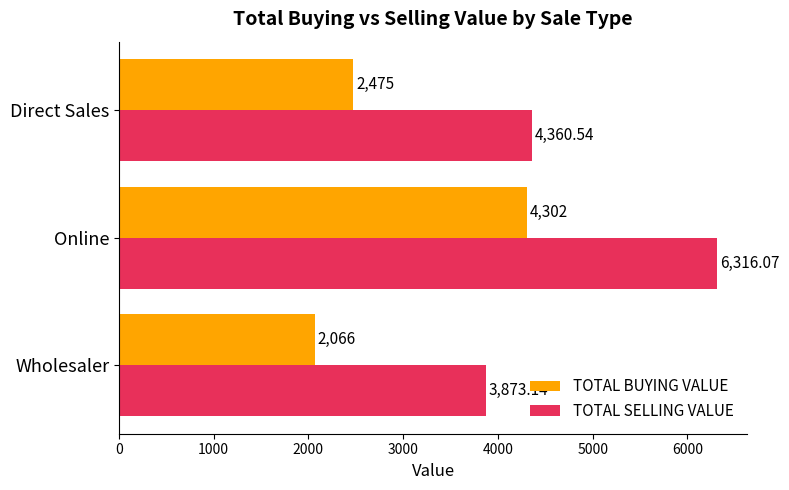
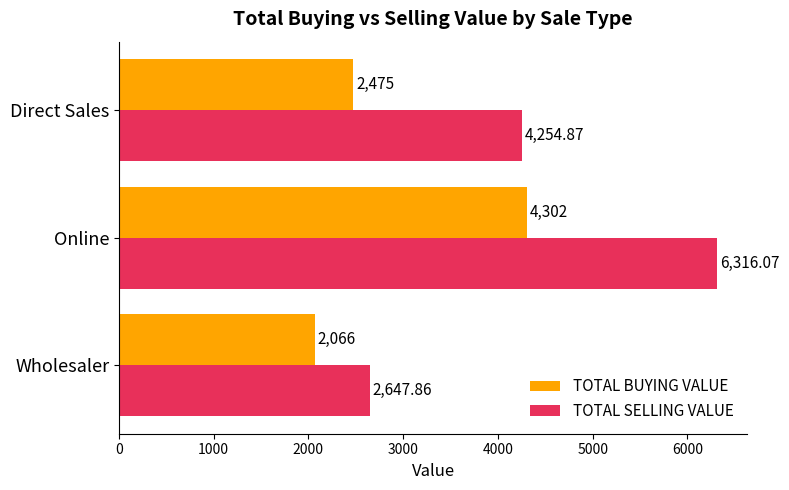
TOTAL SELLING VALUE, Direct Sales: 4,360.54 -> 4,254.87
TOTAL SELLING VALUE, Wholesaler: 3,873.14 -> 2,647.86
